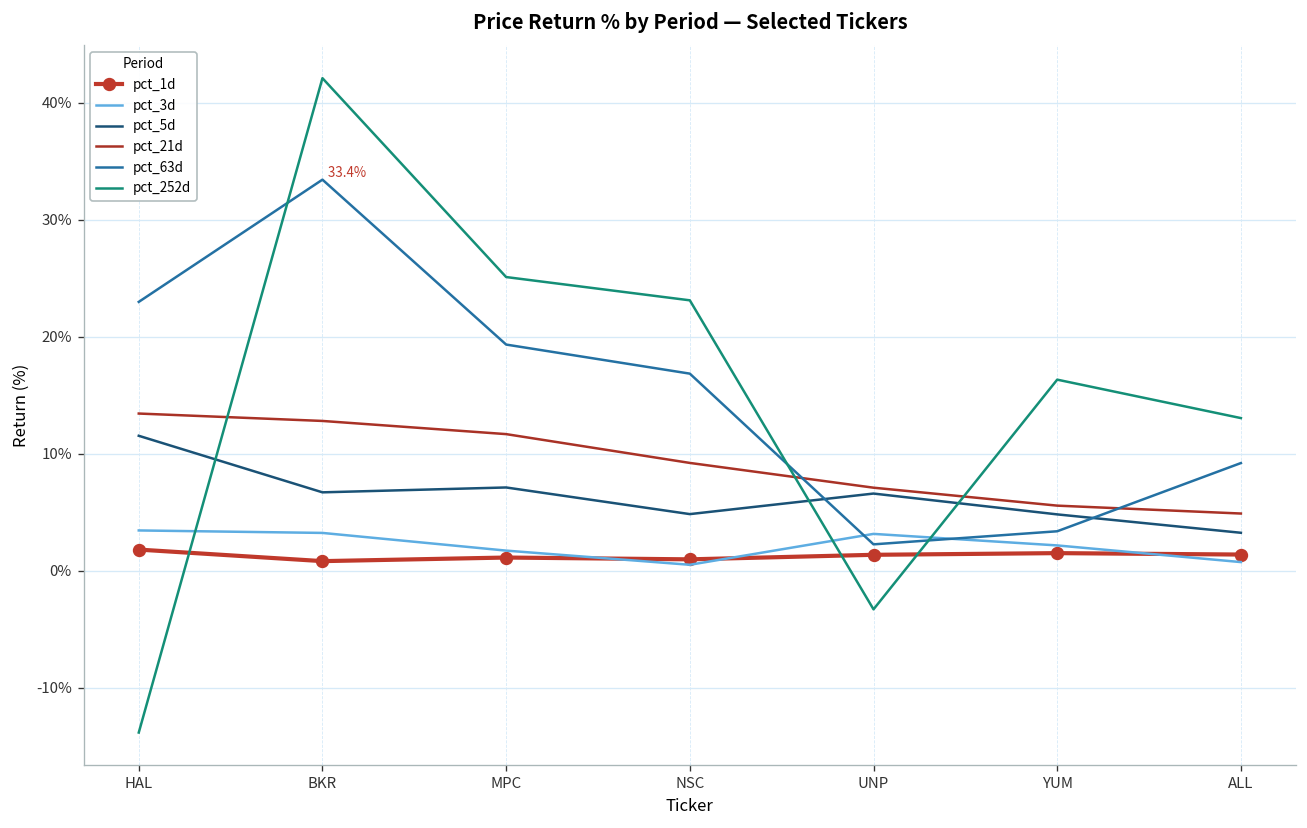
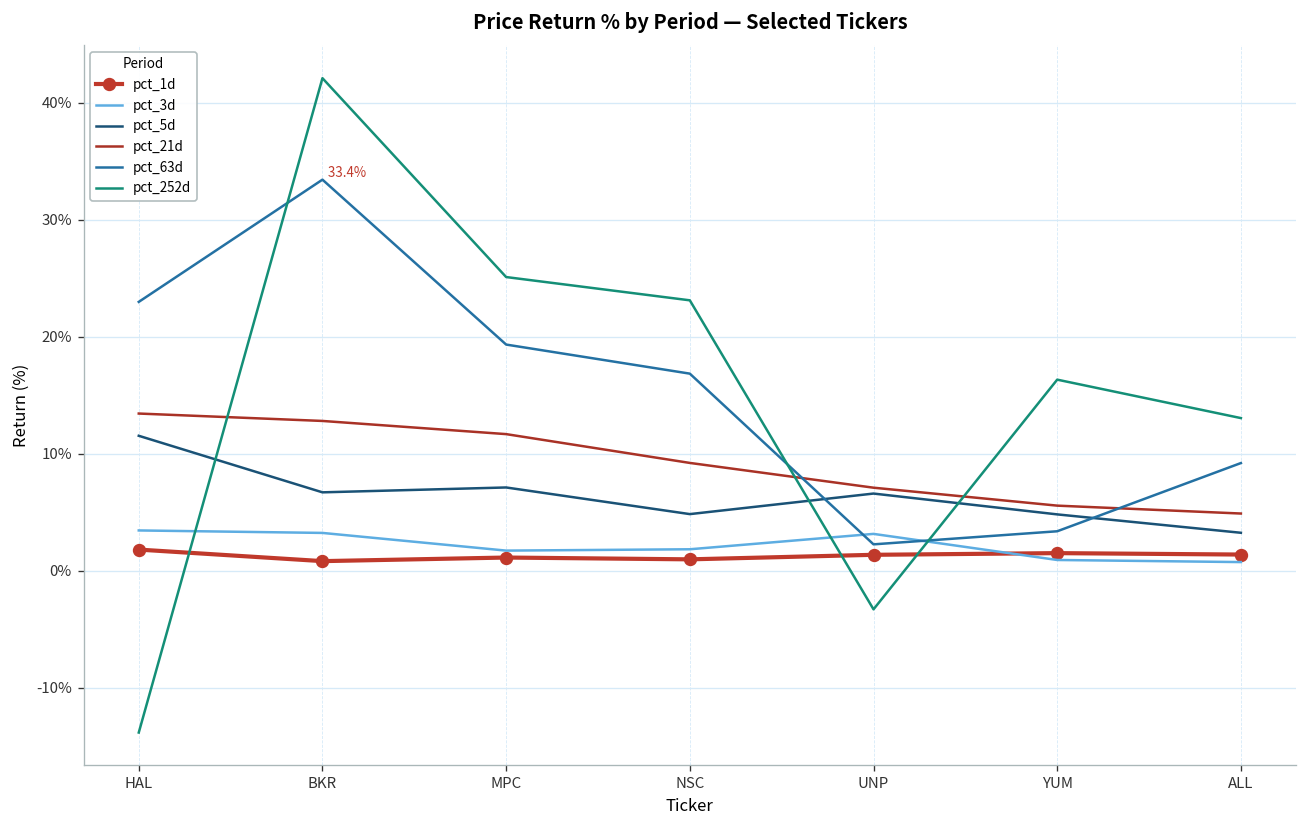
pct_3d, NSC: 1% -> 2%
pct_3d, YUM: 2% -> 1%
